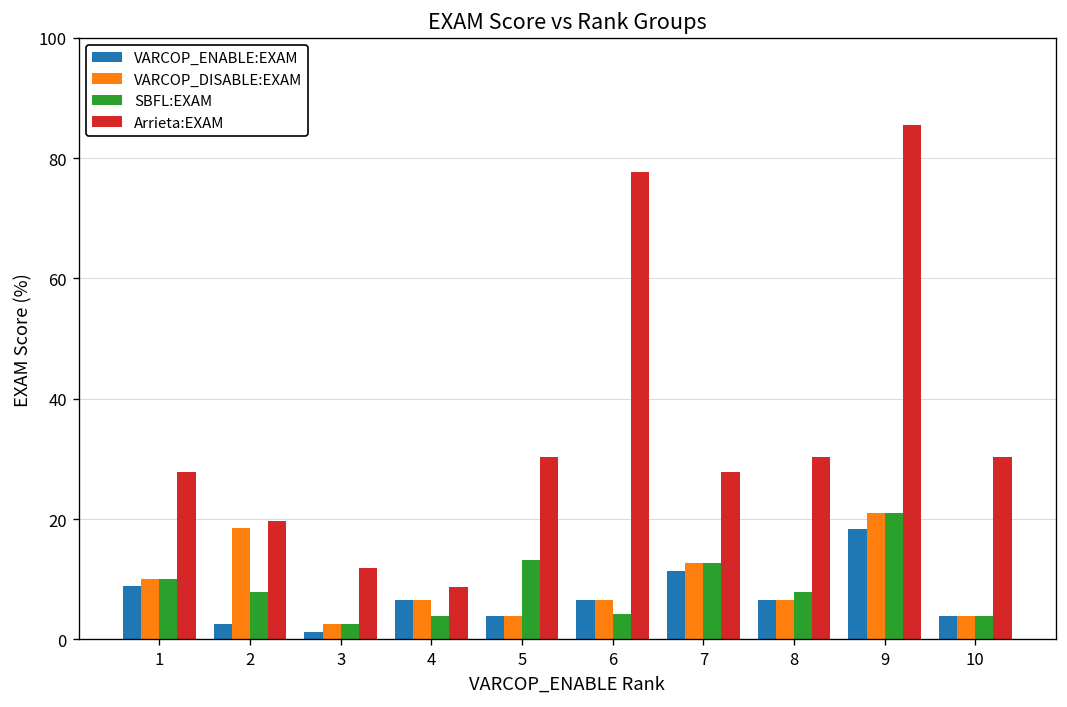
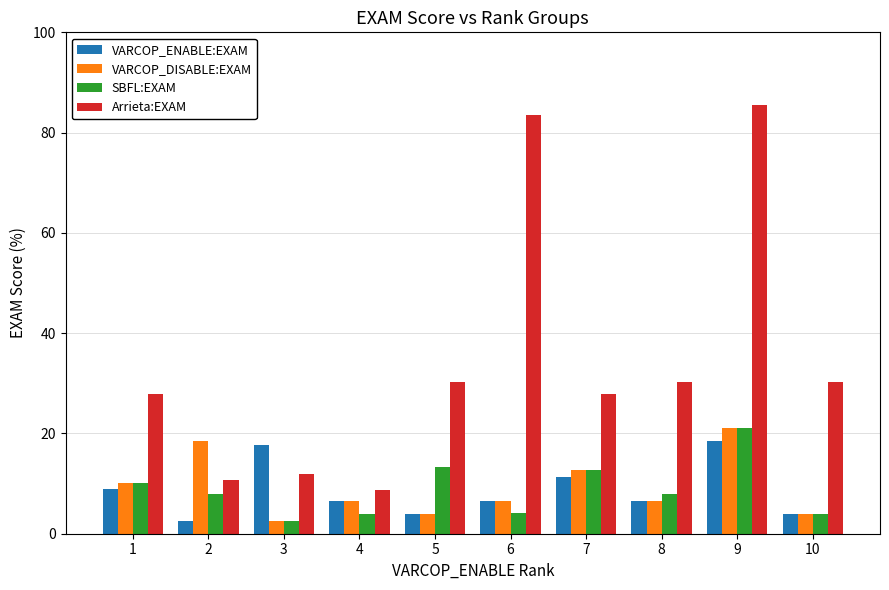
Arrieta:EXAM, 2: 20 -> 11
VARCOP_ENABLE:EXAM, 3: 1 -> 18
Arrieta:EXAM, 6: 78 -> 84
